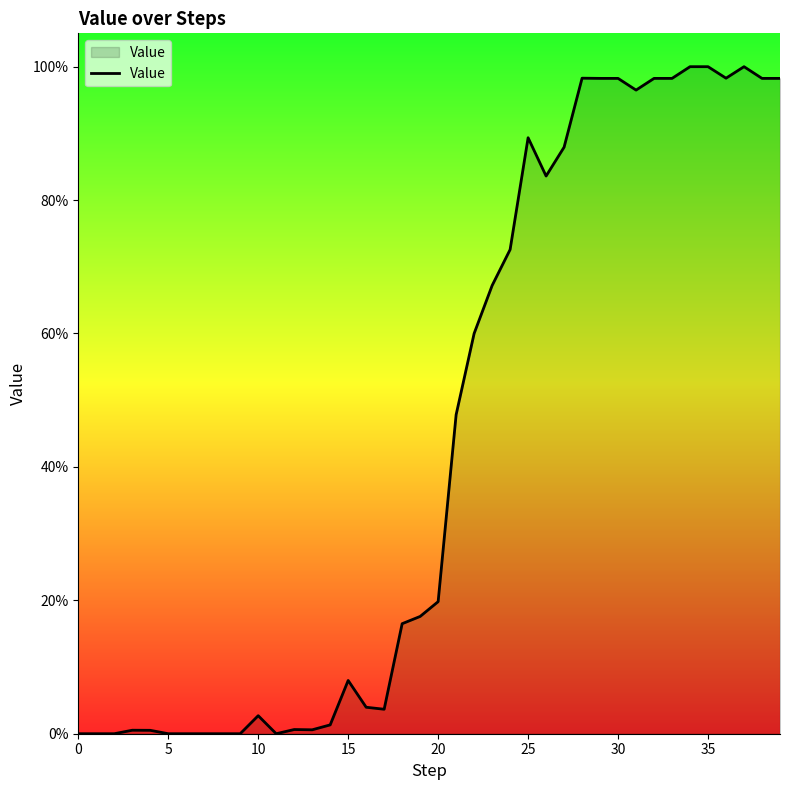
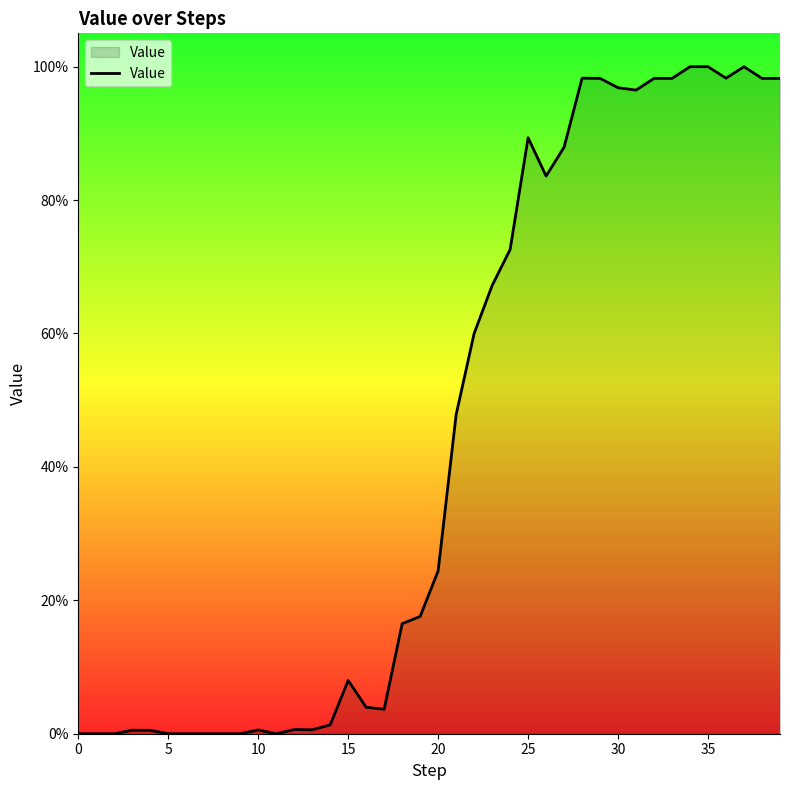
10: 3% -> 1%
20: 20% -> 24%
30: 98% -> 97%
